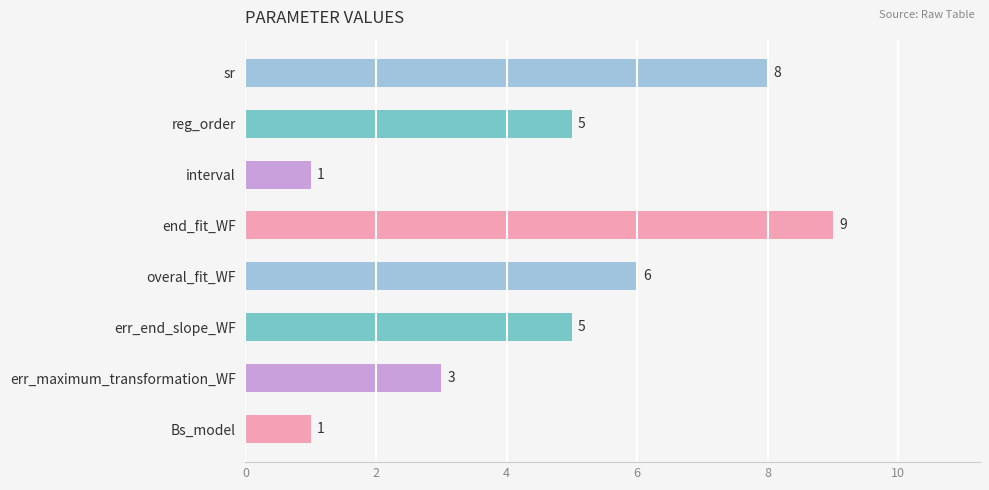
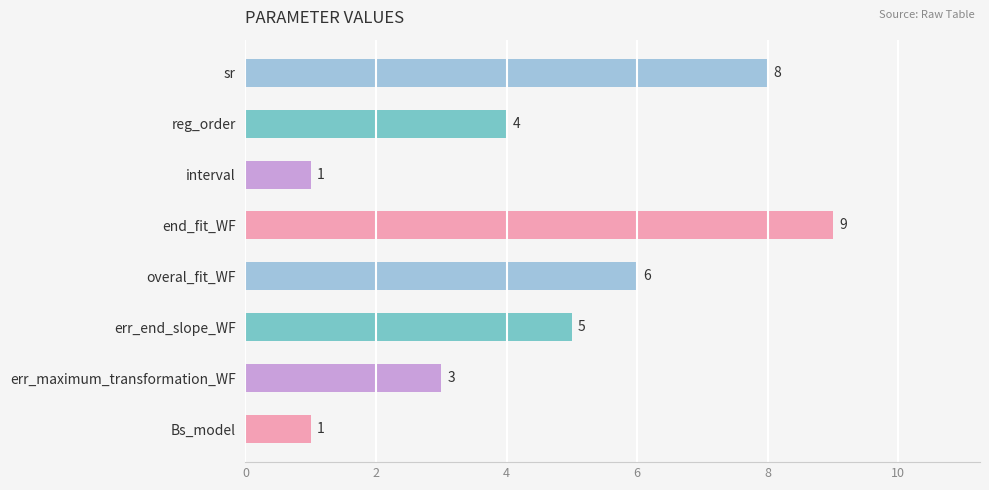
reg_order: 5 -> 4
